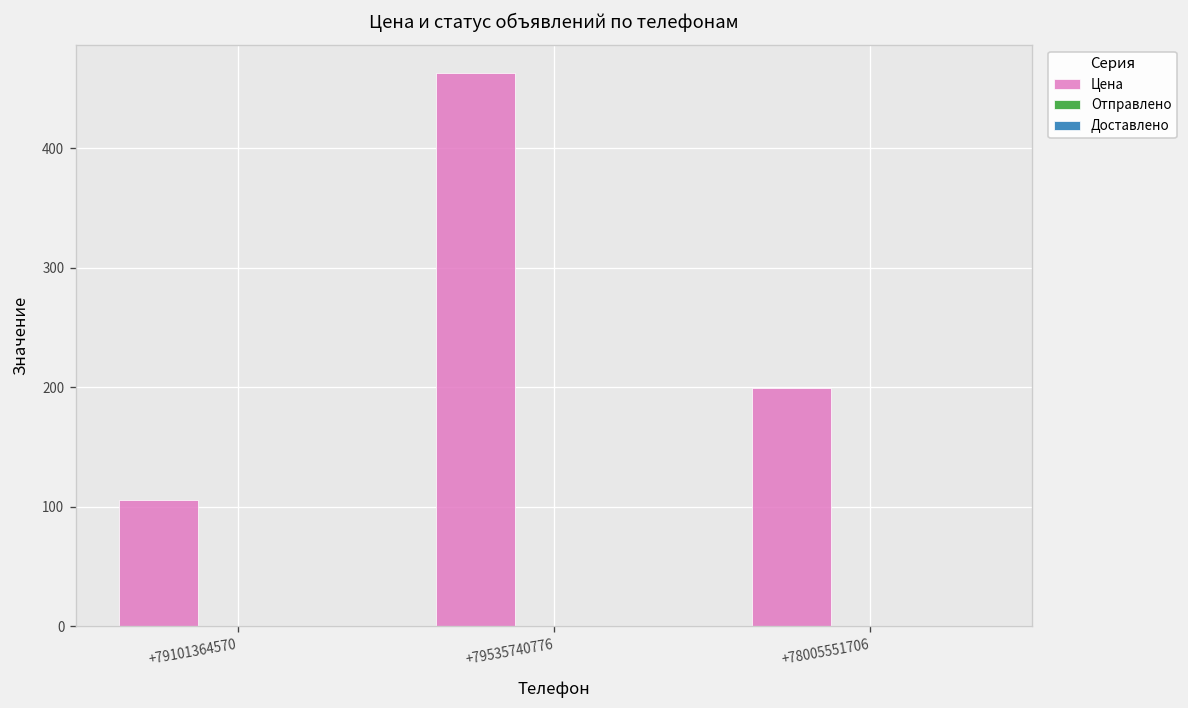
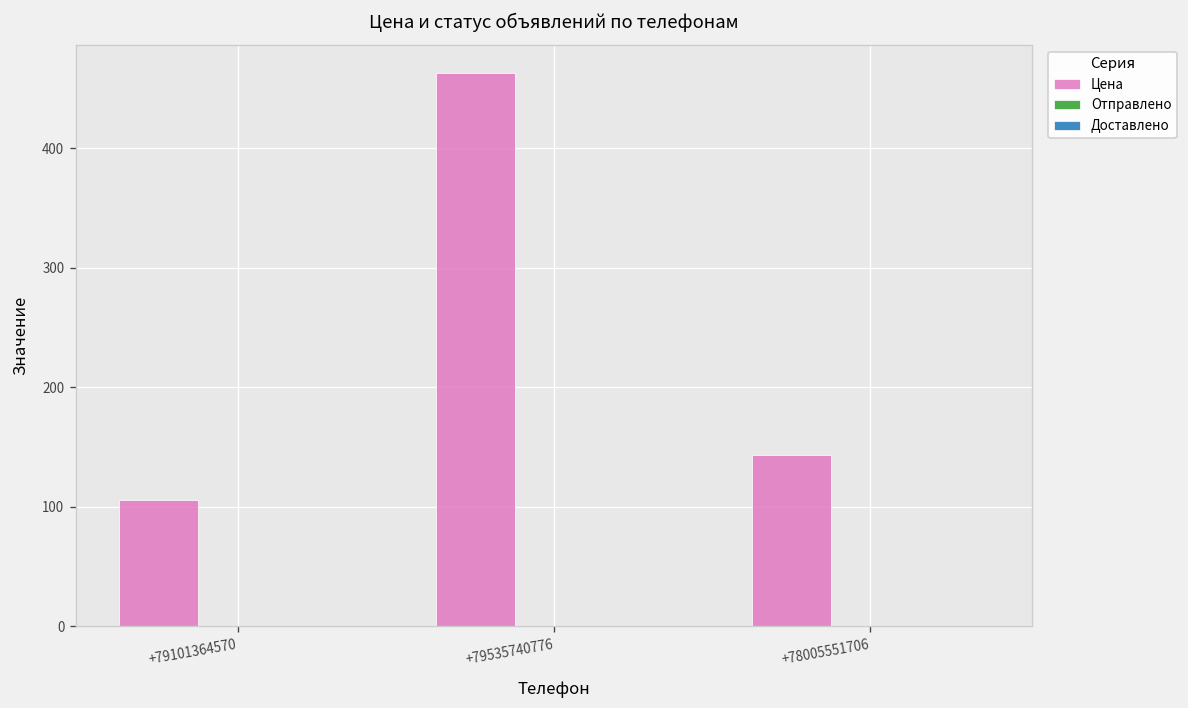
Цена, +78005551706: 200 -> 140
